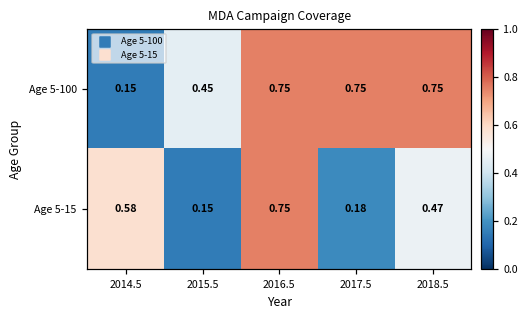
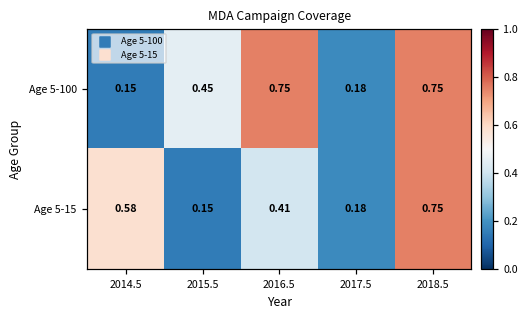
Age 5-100, 2017.5: 0.75 -> 0.18
Age 5-15, 2016.5: 0.75 -> 0.41
Age 5-15, 2018.5: 0.47 -> 0.75
